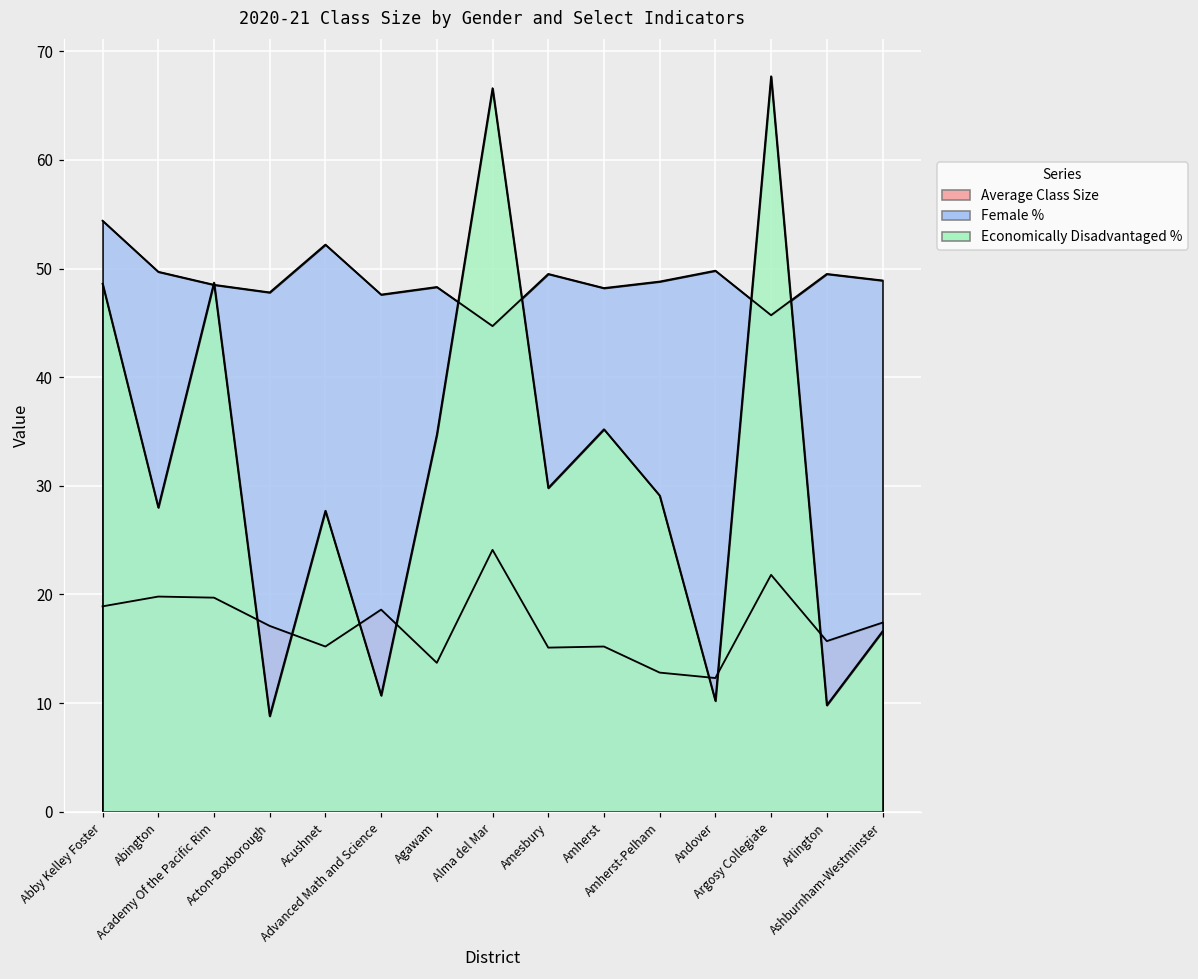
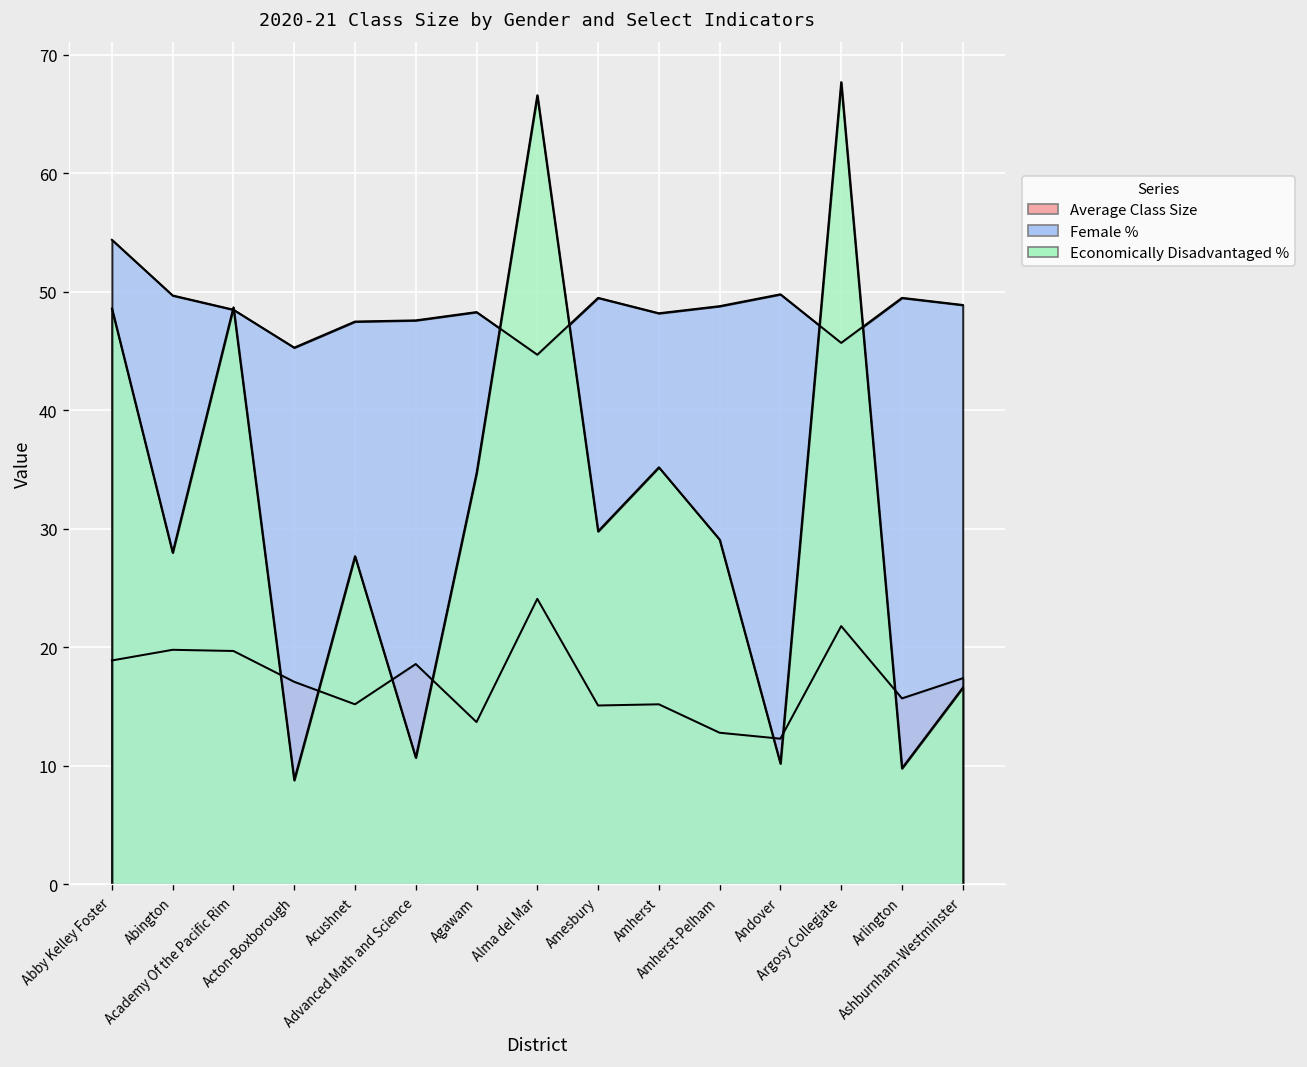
Female %, Acton-Boxborough: 48 -> 45
Female %, Acushnet: 52 -> 48
